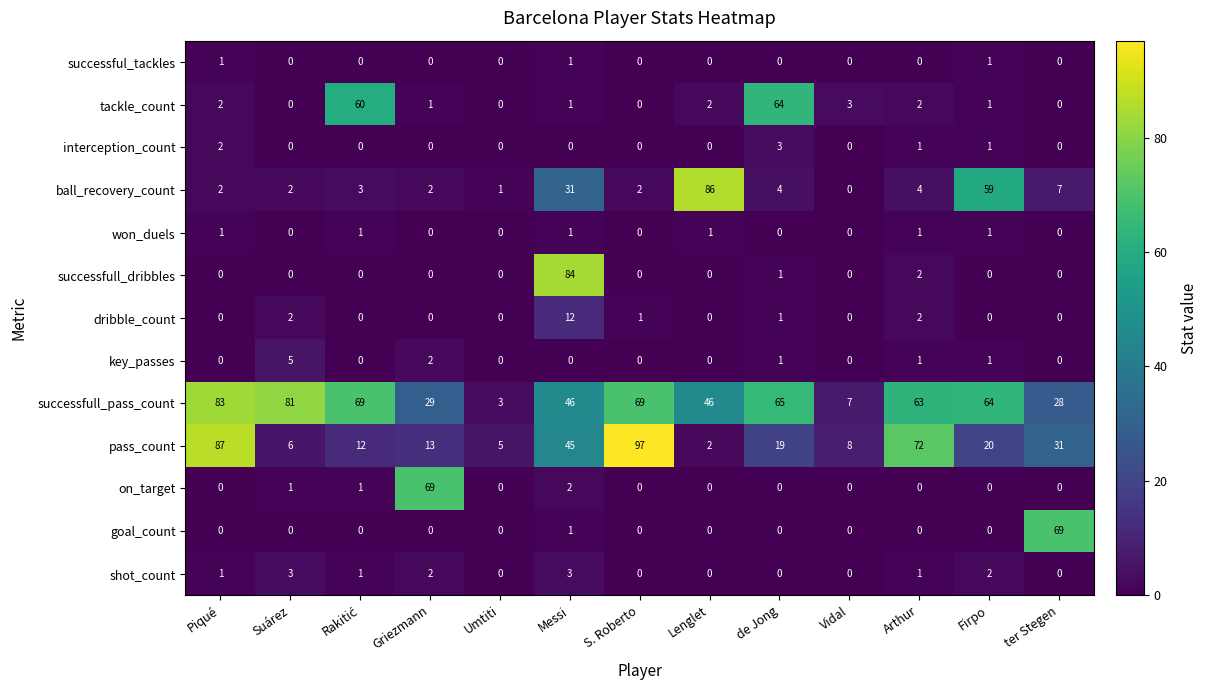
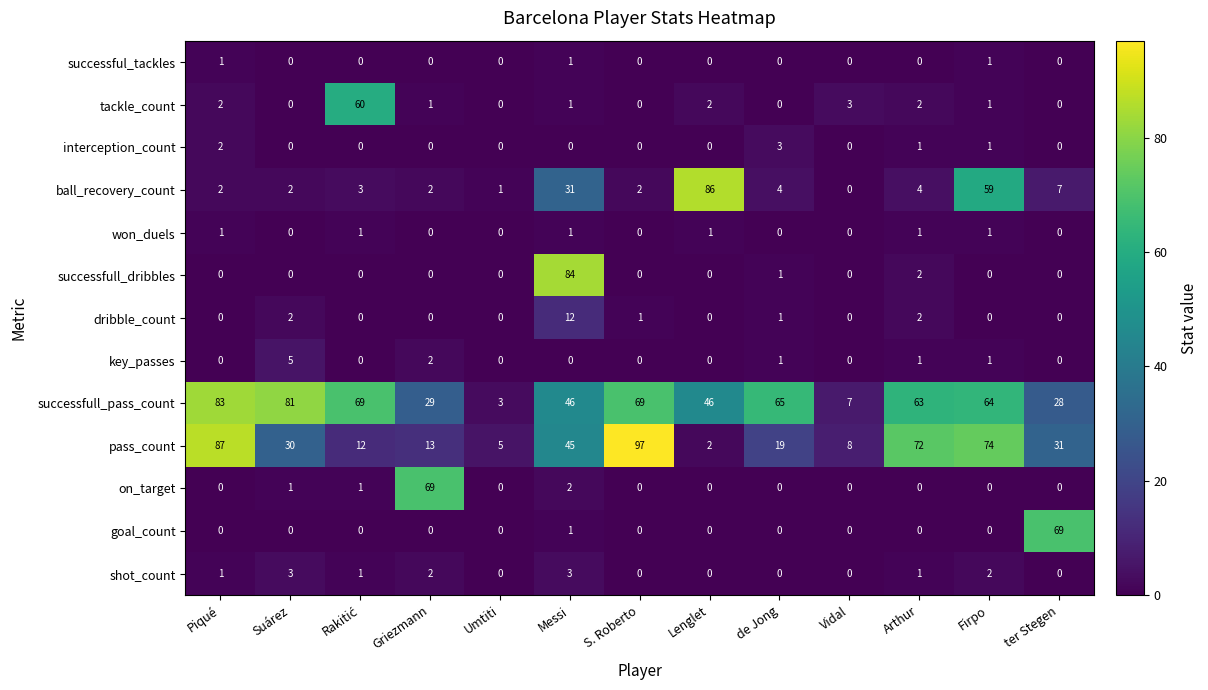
tackle_count, de Jong: 64 -> 0
pass_count, Suárez: 6 -> 30
pass_count, Firpo: 20 -> 74
